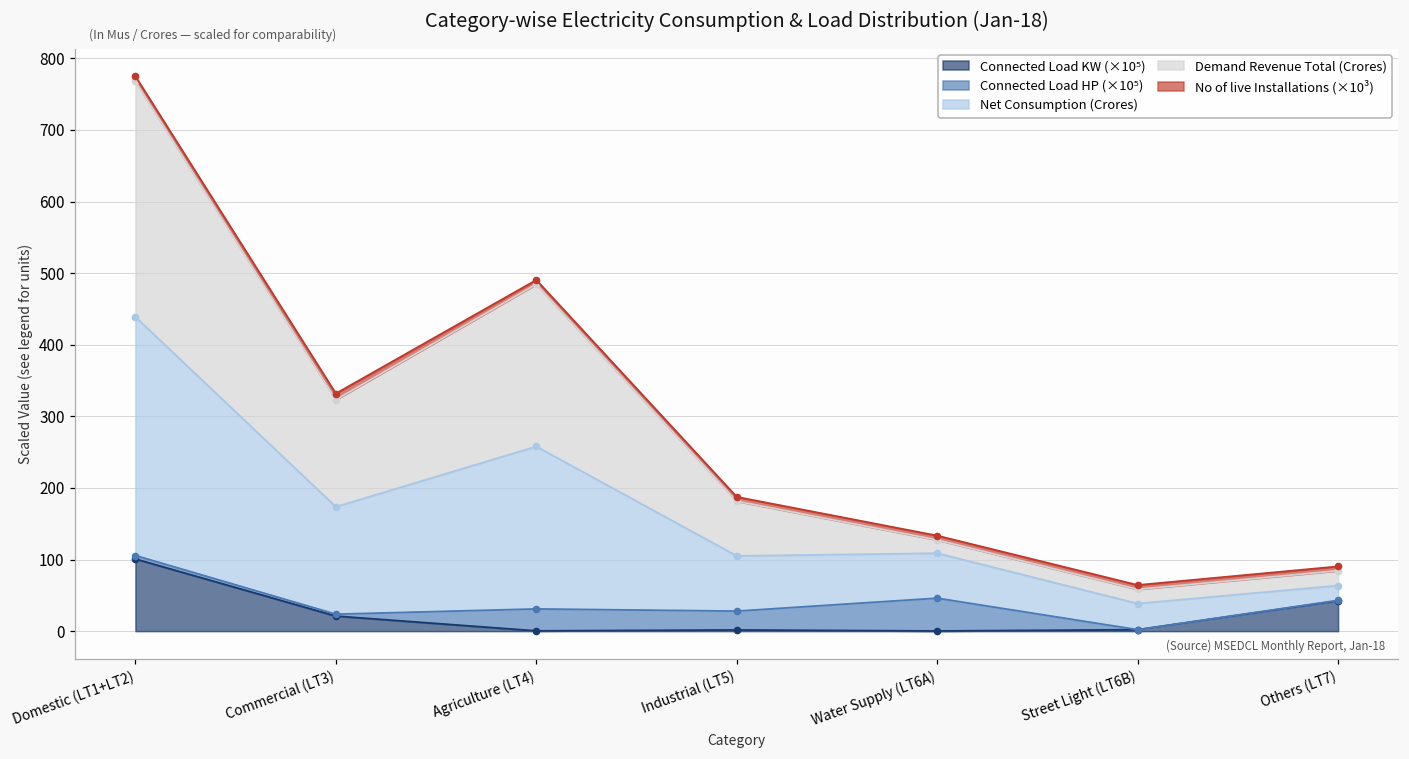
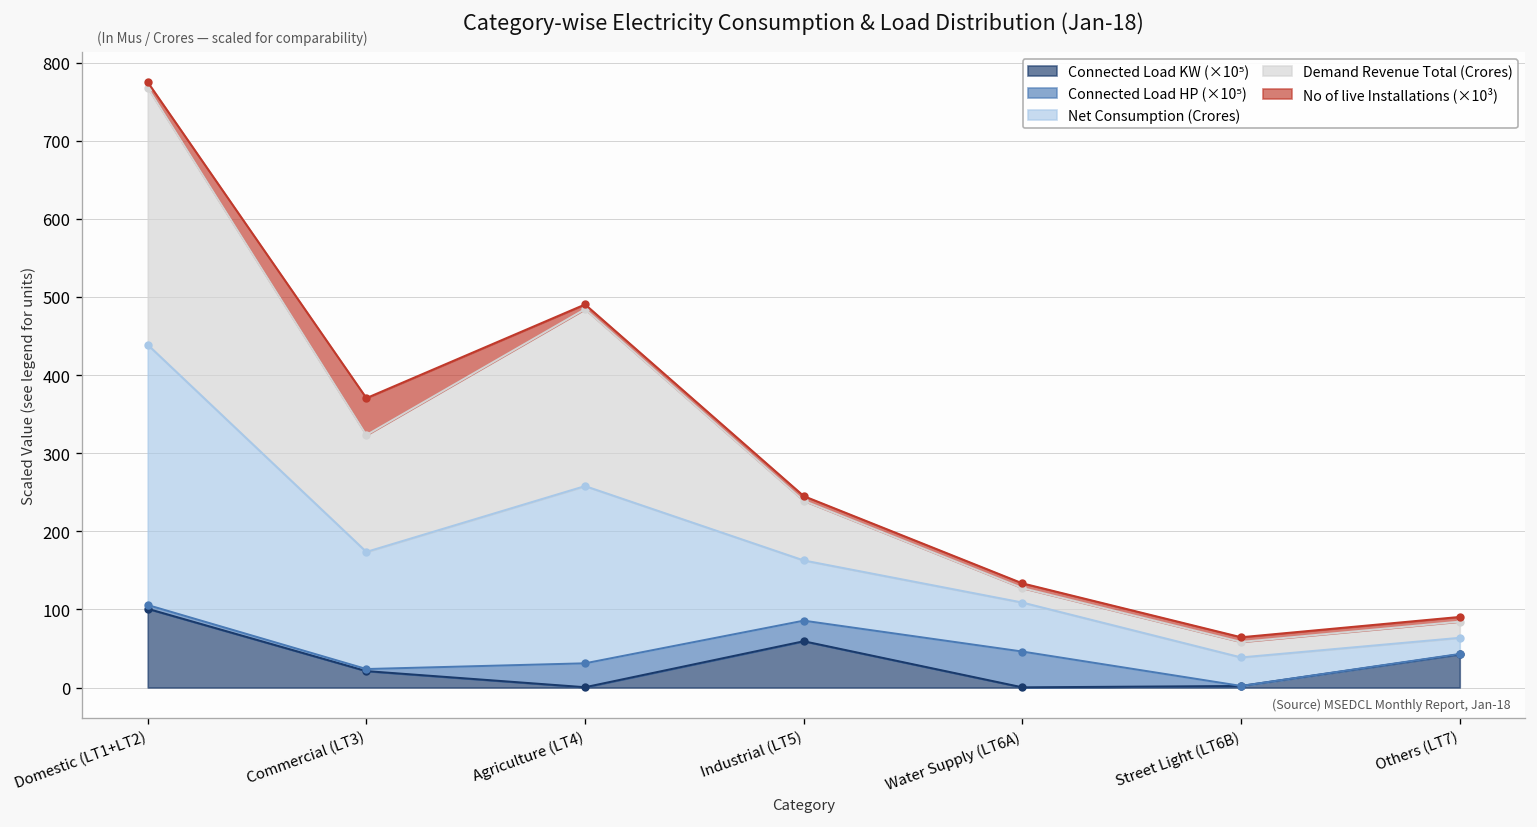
No of live Installations (×10³), Commercial (LT3): 10 -> 50
Connected Load KW (×10⁵), Industrial (LT5): 0 -> 60
